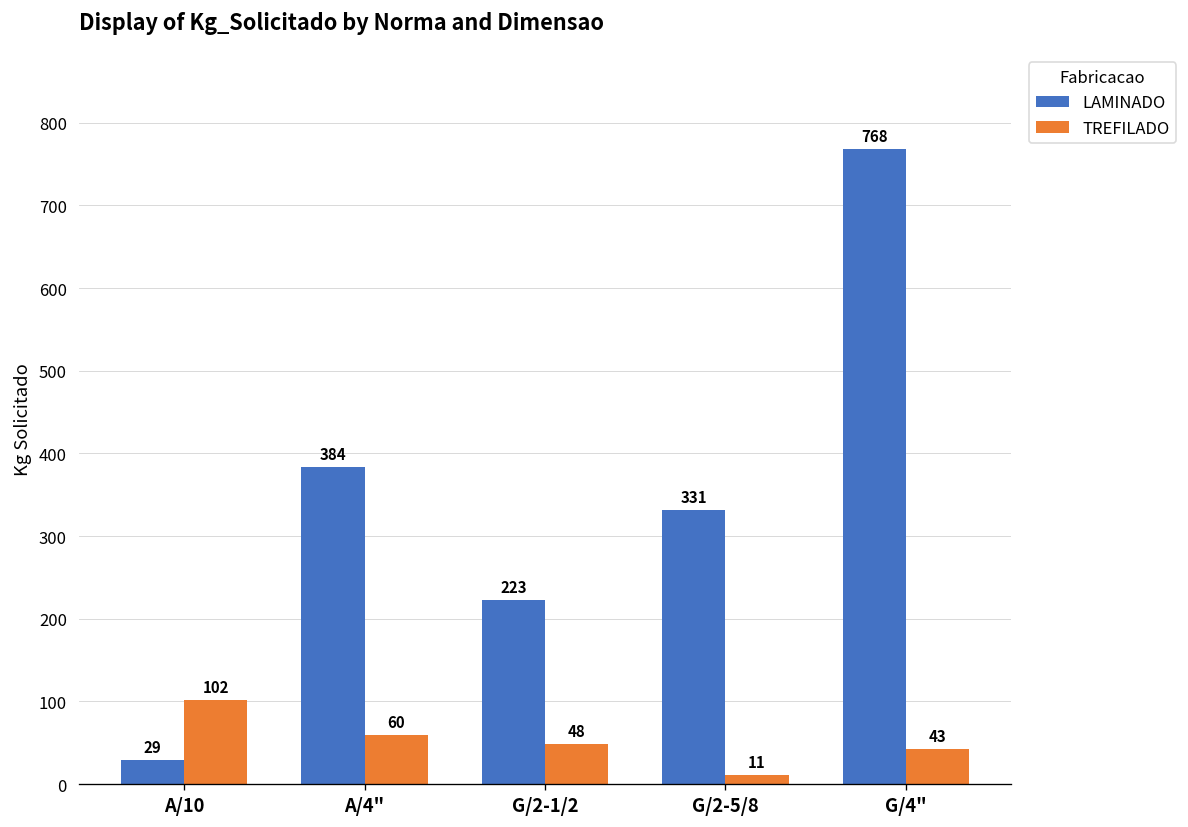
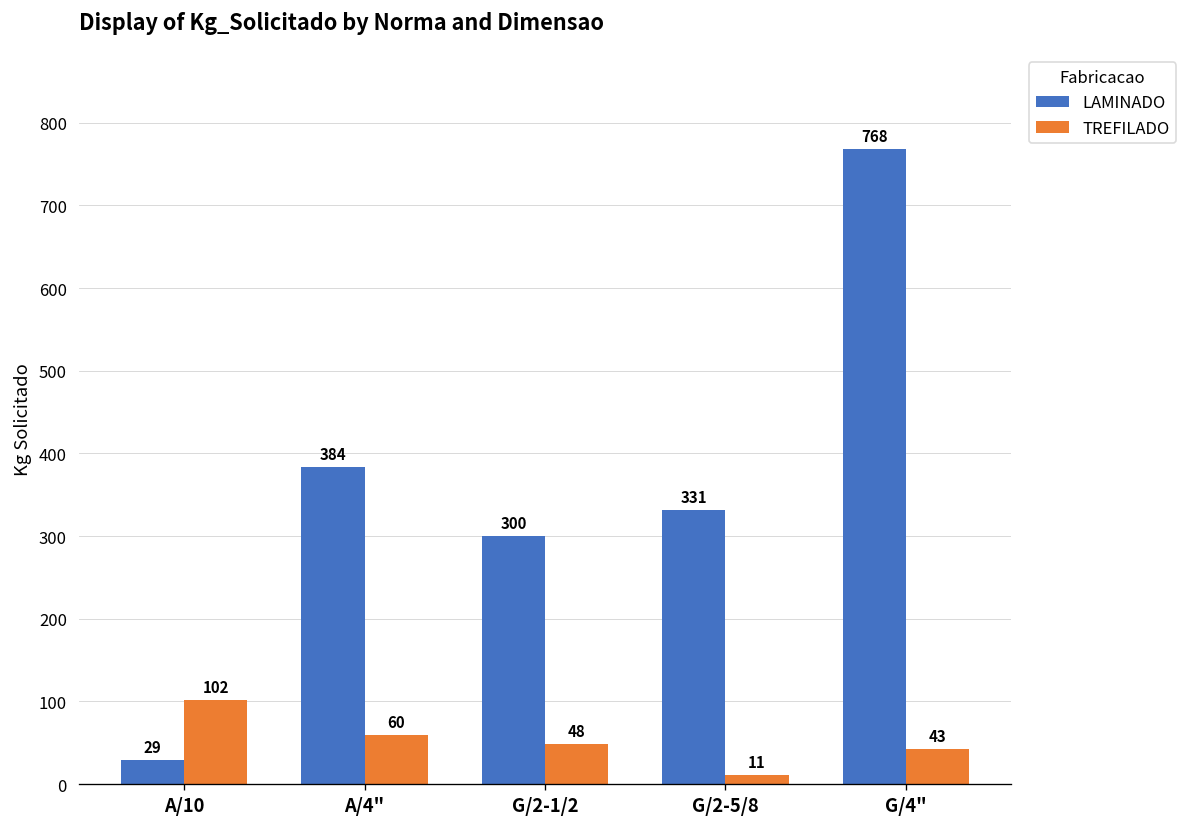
LAMINADO, G/2-1/2: 223 -> 300
